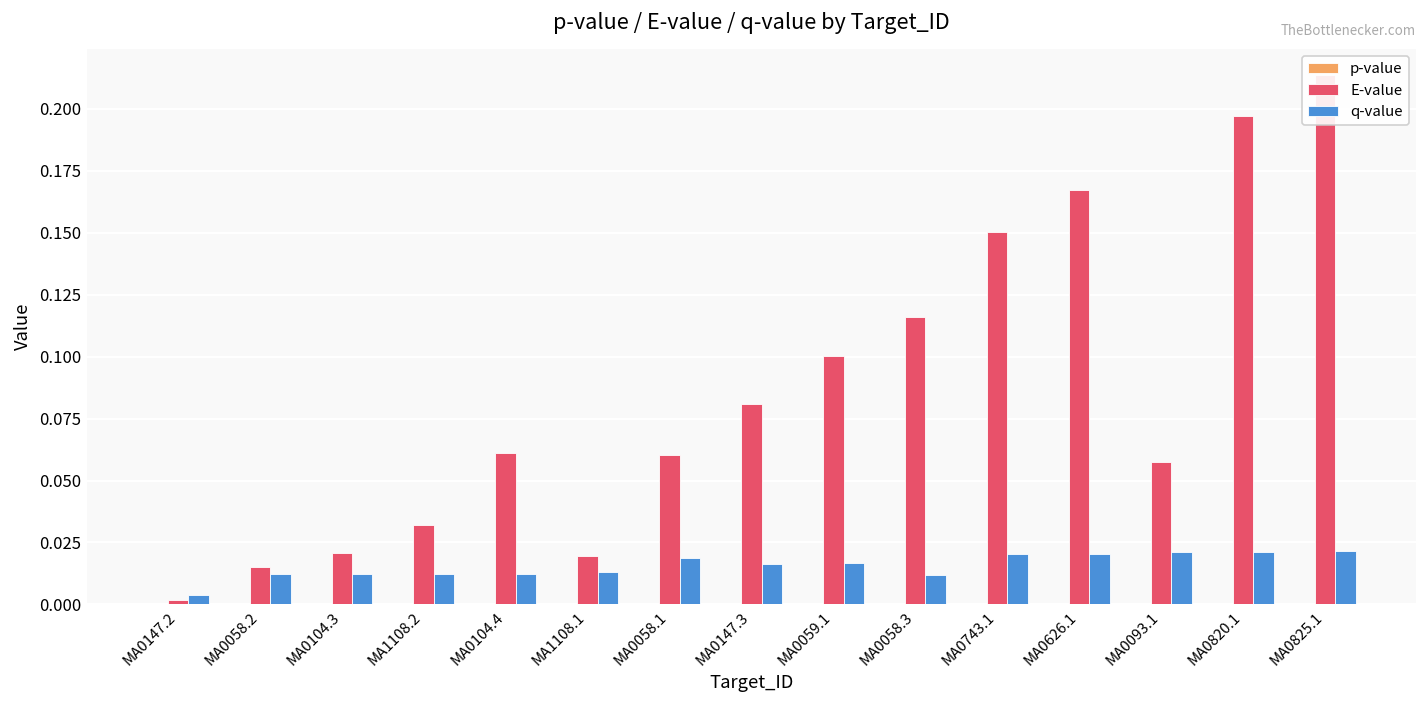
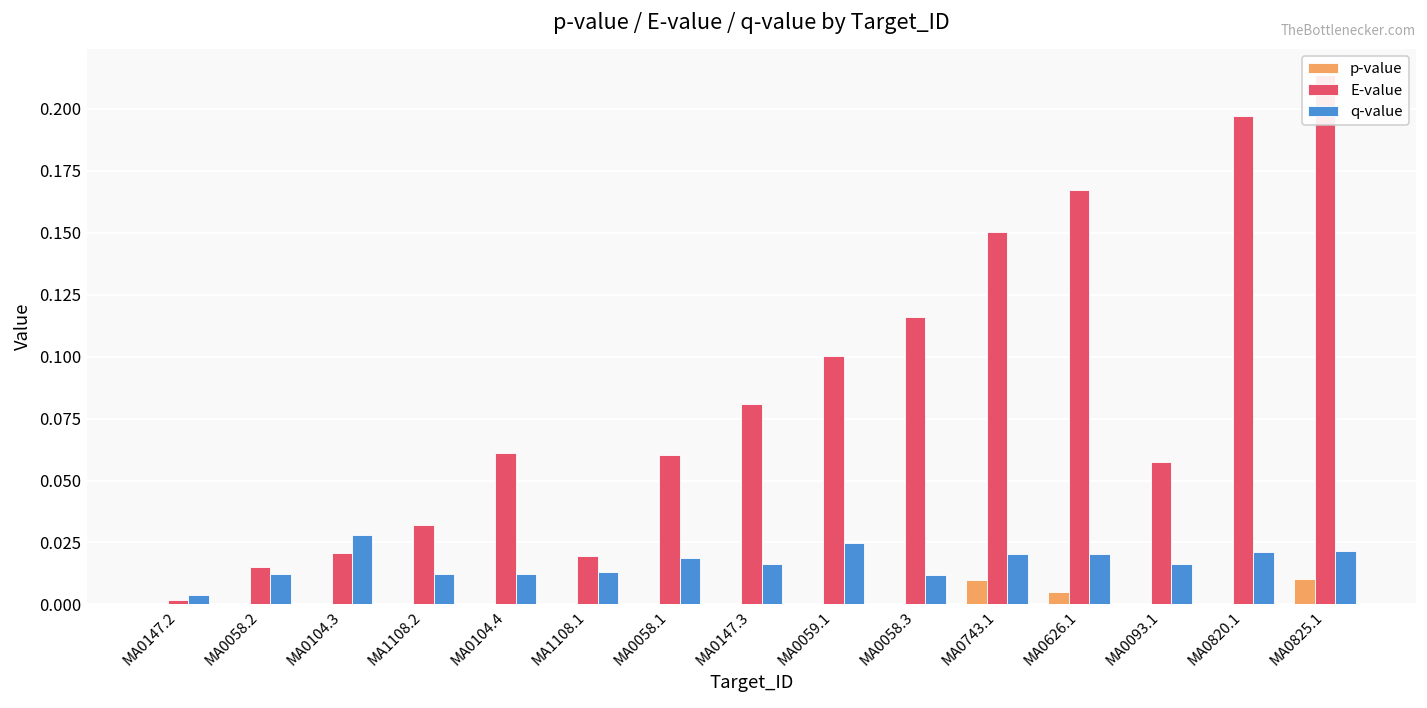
q-value, MA0104.3: 0.012 -> 0.028
q-value, MA0059.1: 0.017 -> 0.025
p-value, MA0743.1: 0.000 -> 0.010
p-value, MA0626.1: 0.000 -> 0.005
q-value, MA0093.1: 0.021 -> 0.016
p-value, MA0825.1: 0.000 -> 0.010
